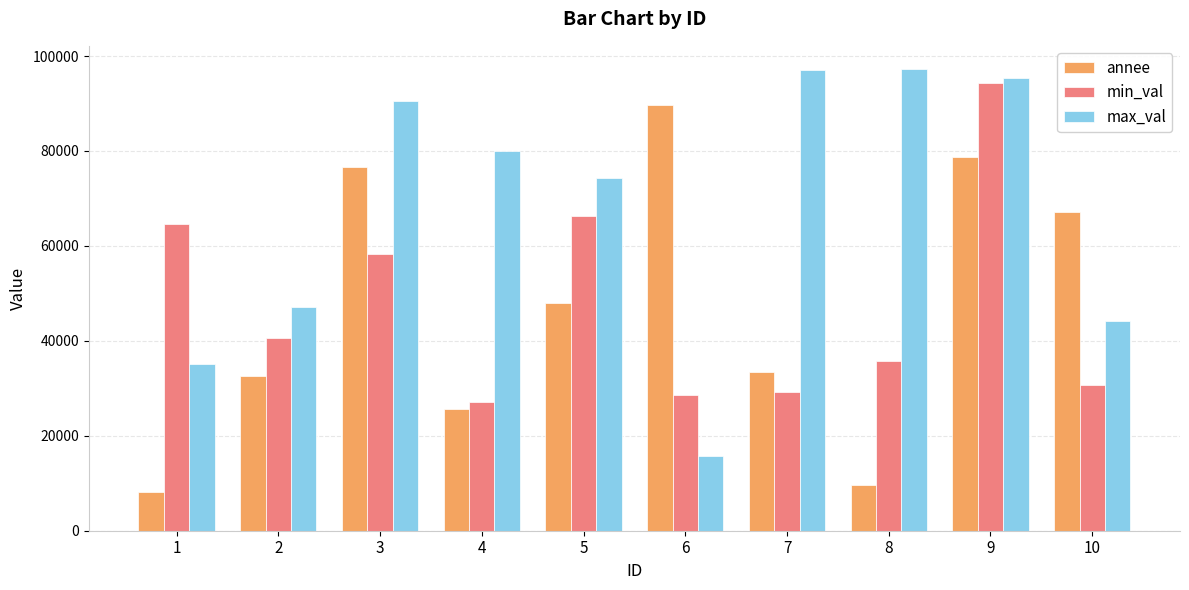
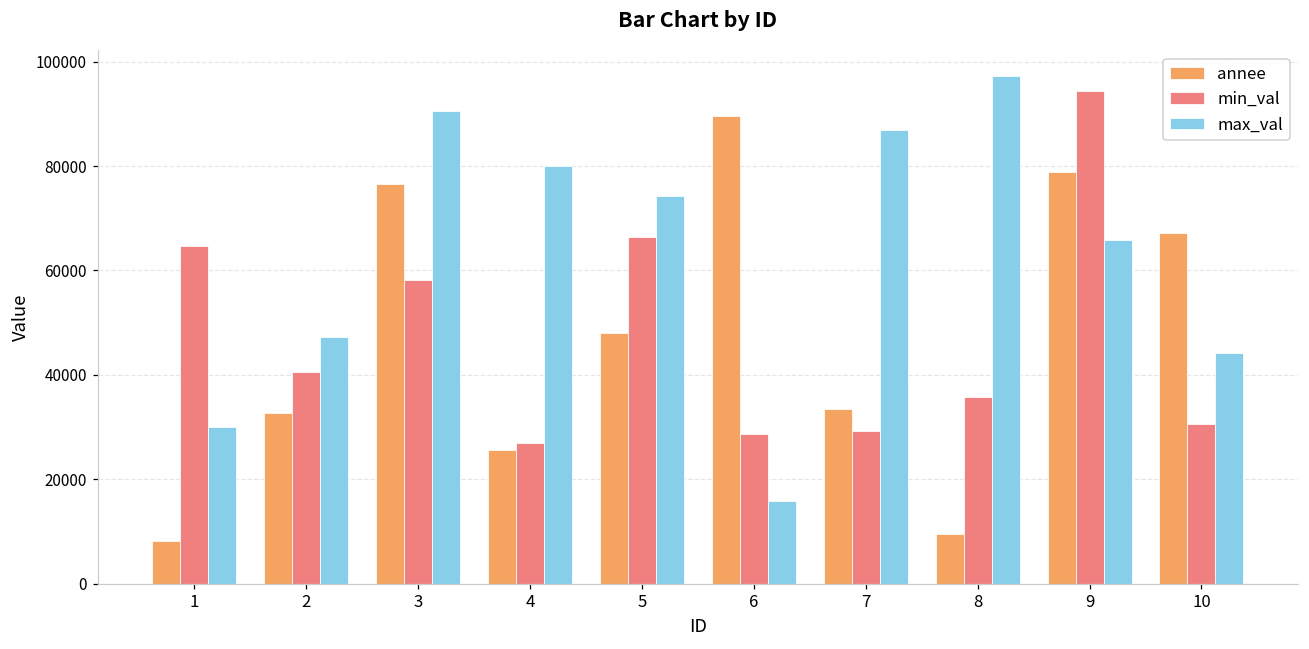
max_val, 1: 35000 -> 30000
max_val, 7: 97000 -> 87000
max_val, 9: 95000 -> 66000
